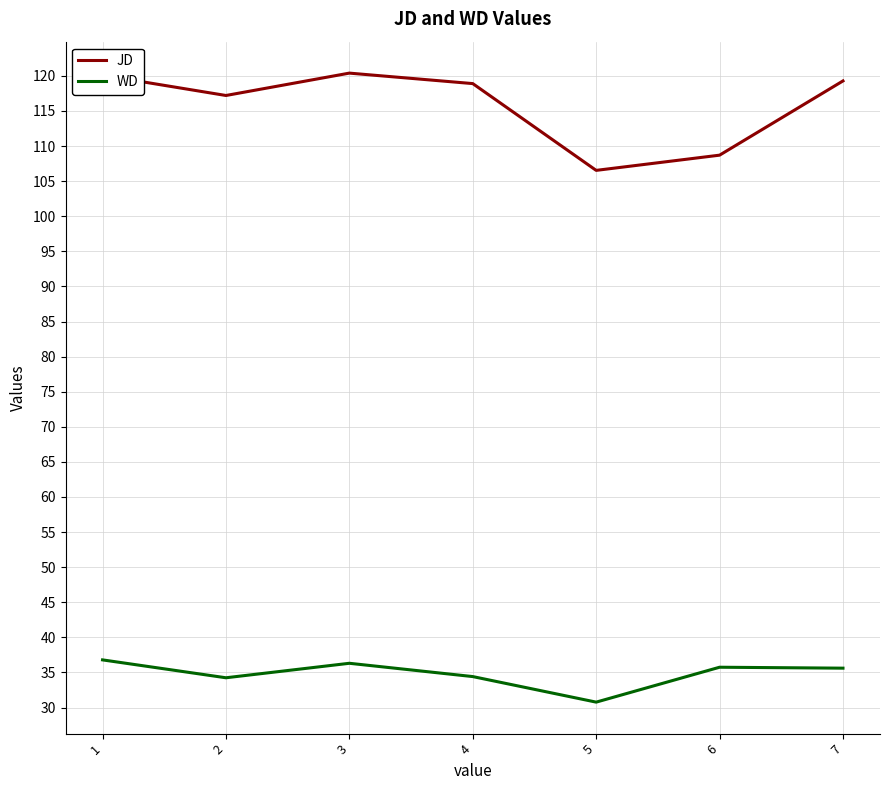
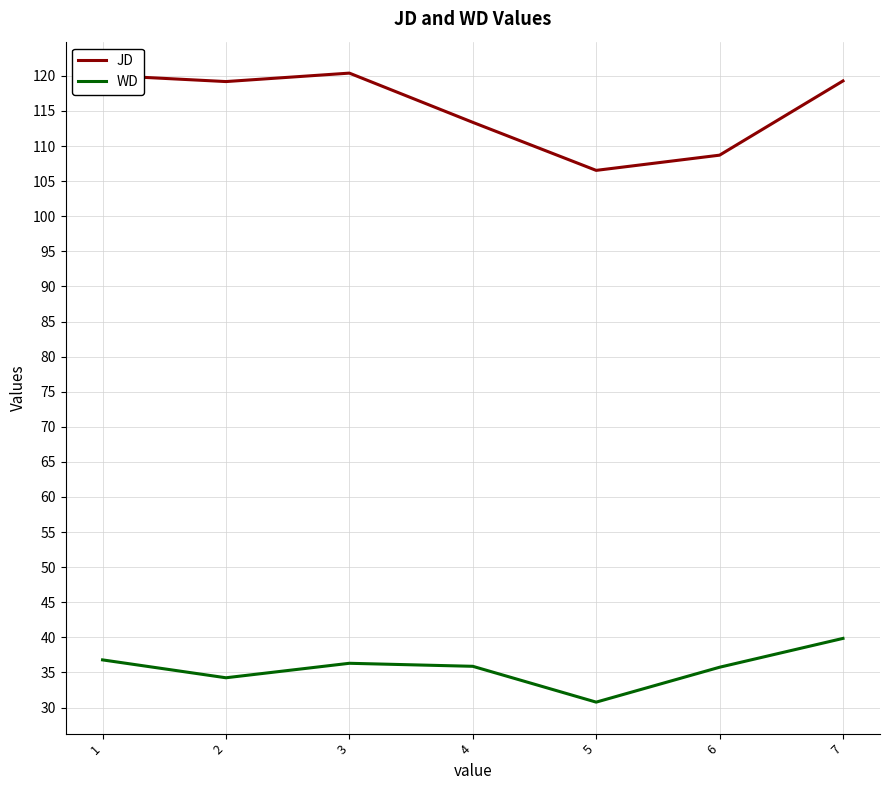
JD, 2: 117 -> 119
JD, 4: 119 -> 113
WD, 4: 34 -> 36
WD, 7: 36 -> 40
